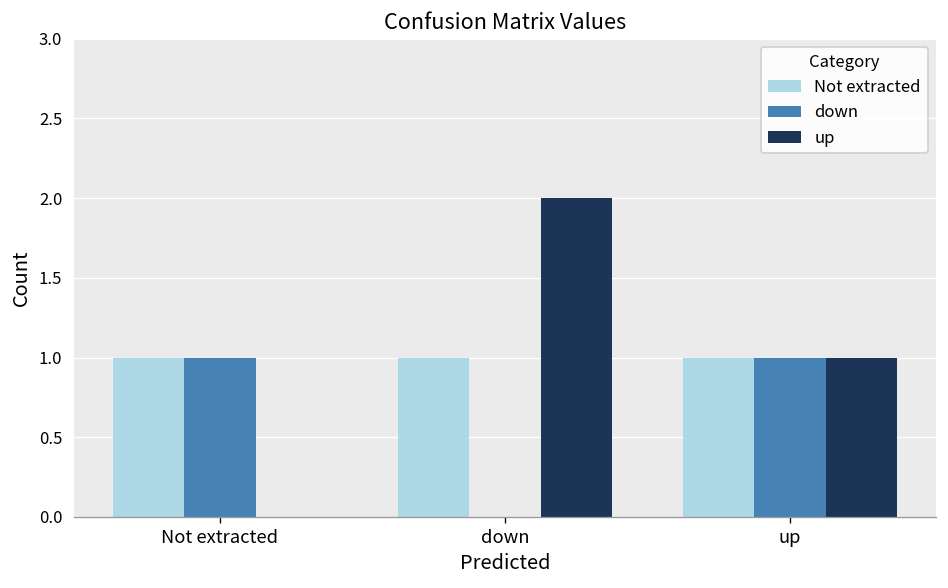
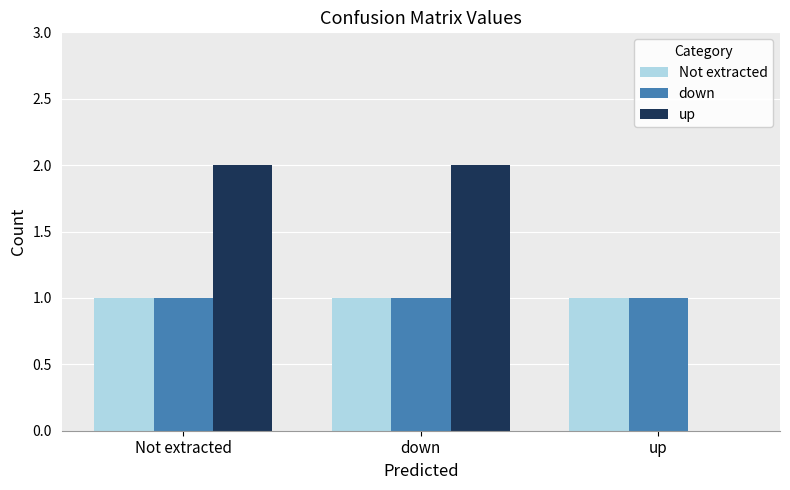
up, Not extracted: 0 -> 2
down, down: 0 -> 1
up, up: 1 -> 0
